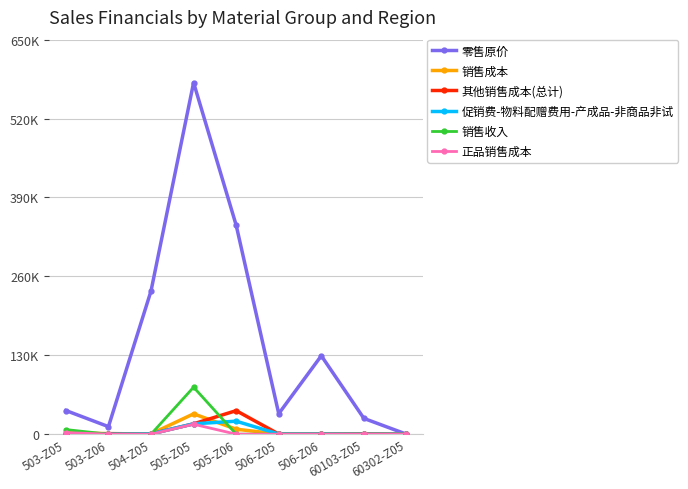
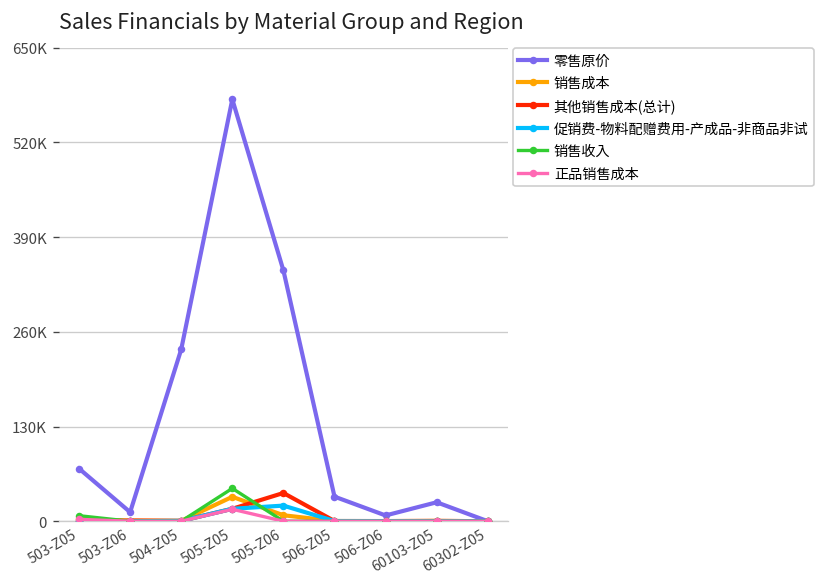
零售原价, 503-Z05: 40000 -> 70000
销售收入, 505-Z05: 80000 -> 50000
零售原价, 506-Z06: 130000 -> 10000
